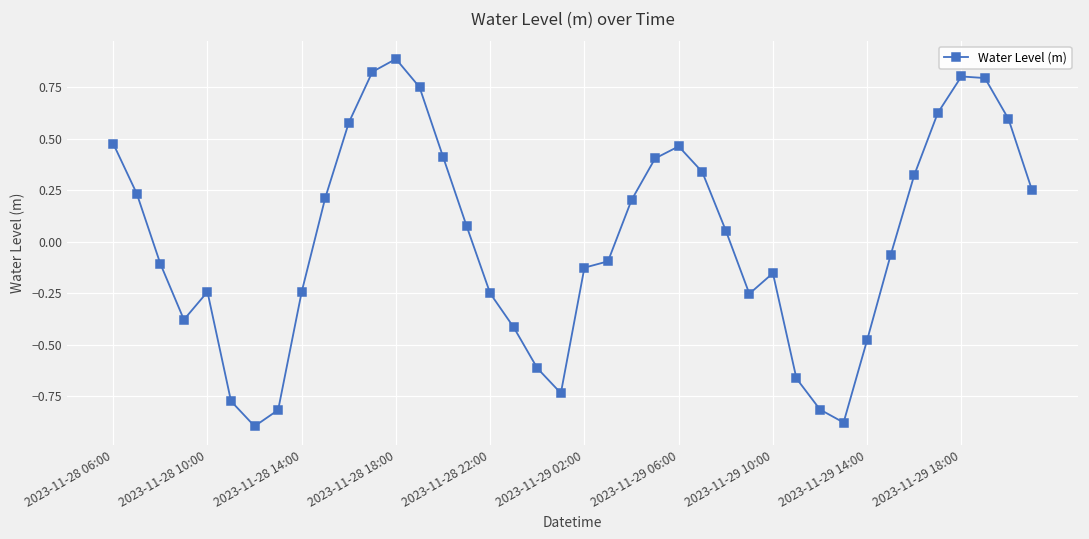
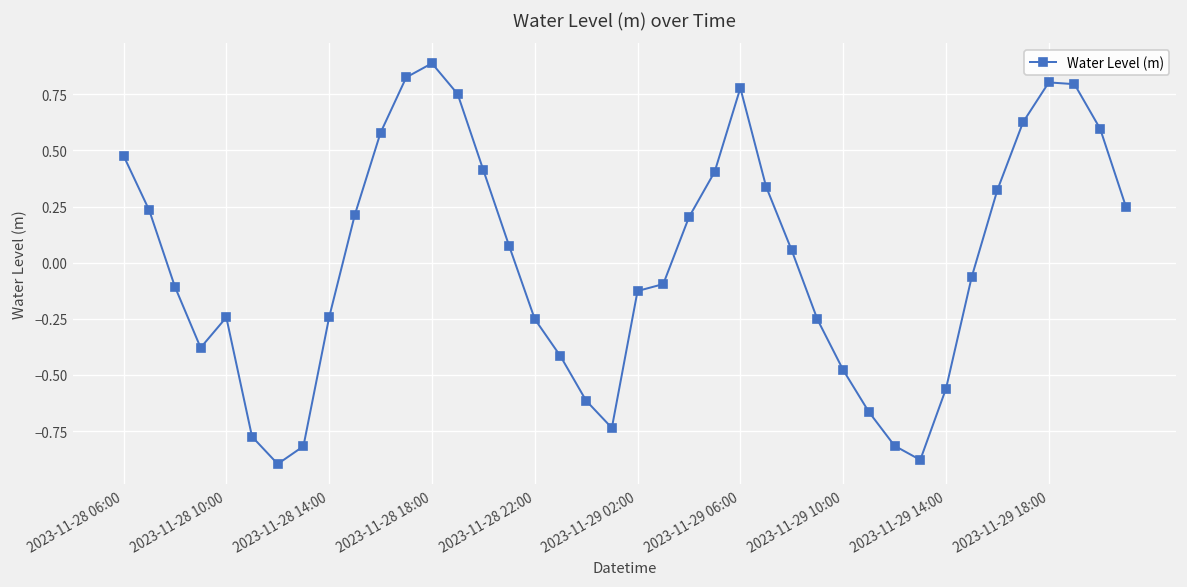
2023-11-29 06:00: 0.46 -> 0.78
2023-11-29 10:00: -0.15 -> -0.48
2023-11-29 14:00: -0.48 -> -0.56
